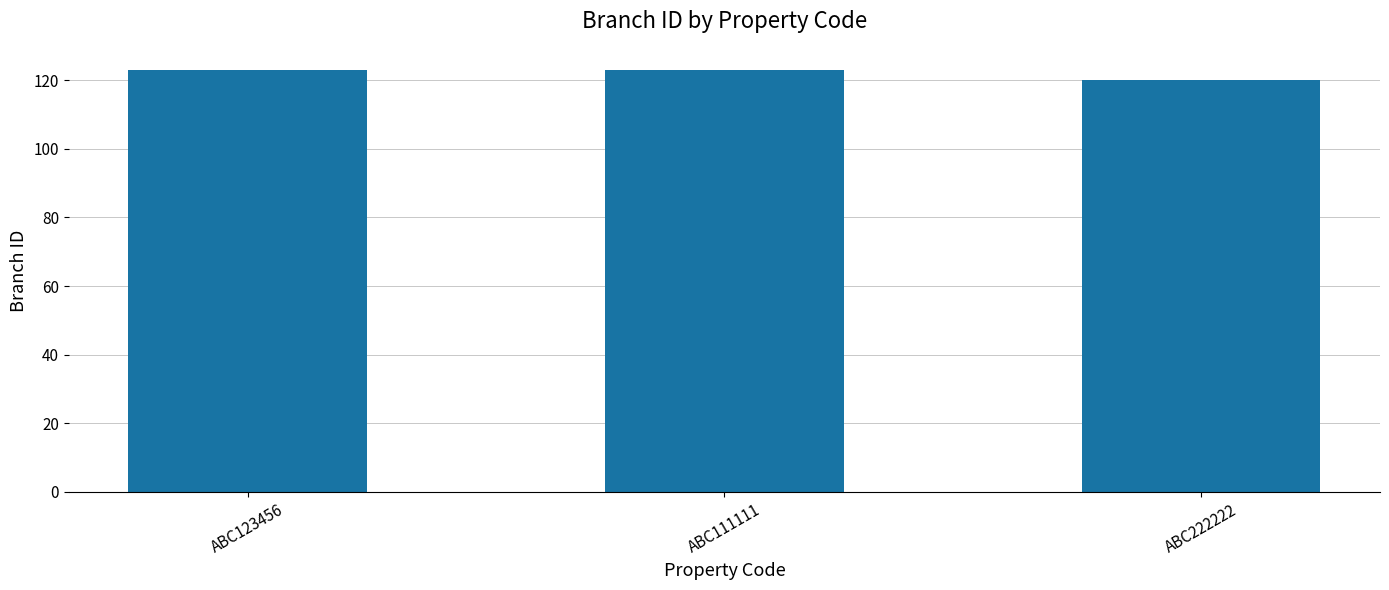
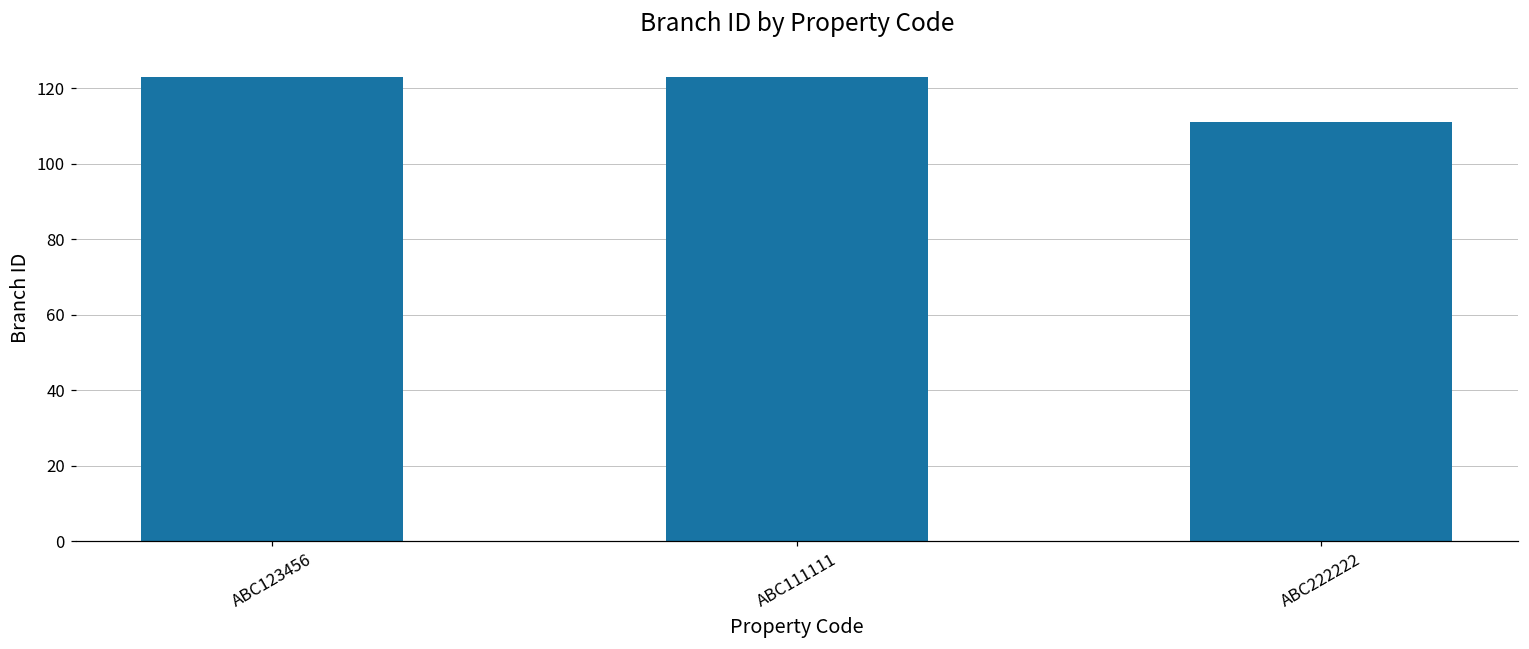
ABC222222: 120 -> 111
